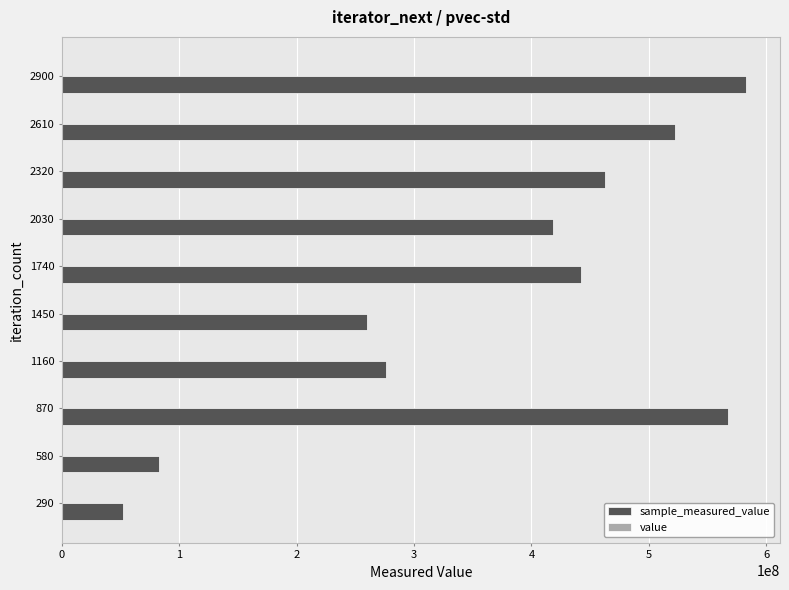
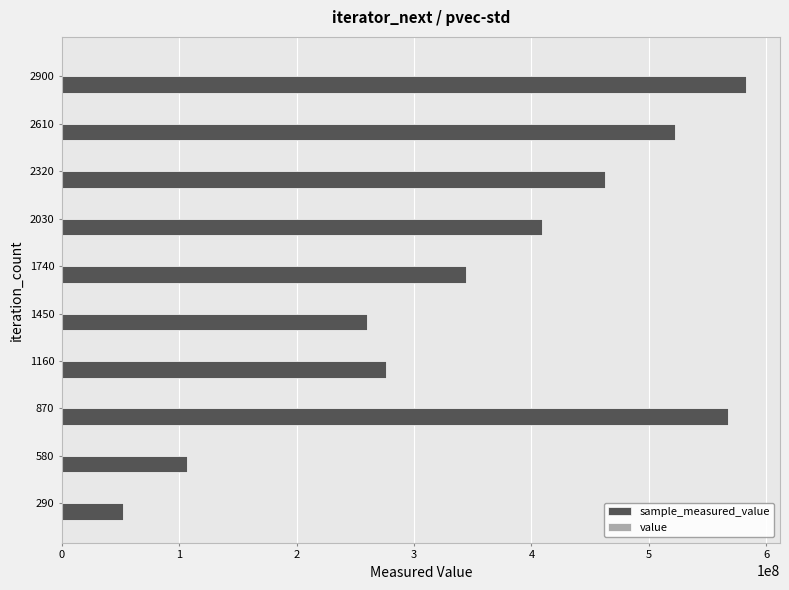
sample_measured_value, 2030: 418000000 -> 409000000
sample_measured_value, 1740: 442000000 -> 344000000
sample_measured_value, 580: 82000000 -> 107000000
